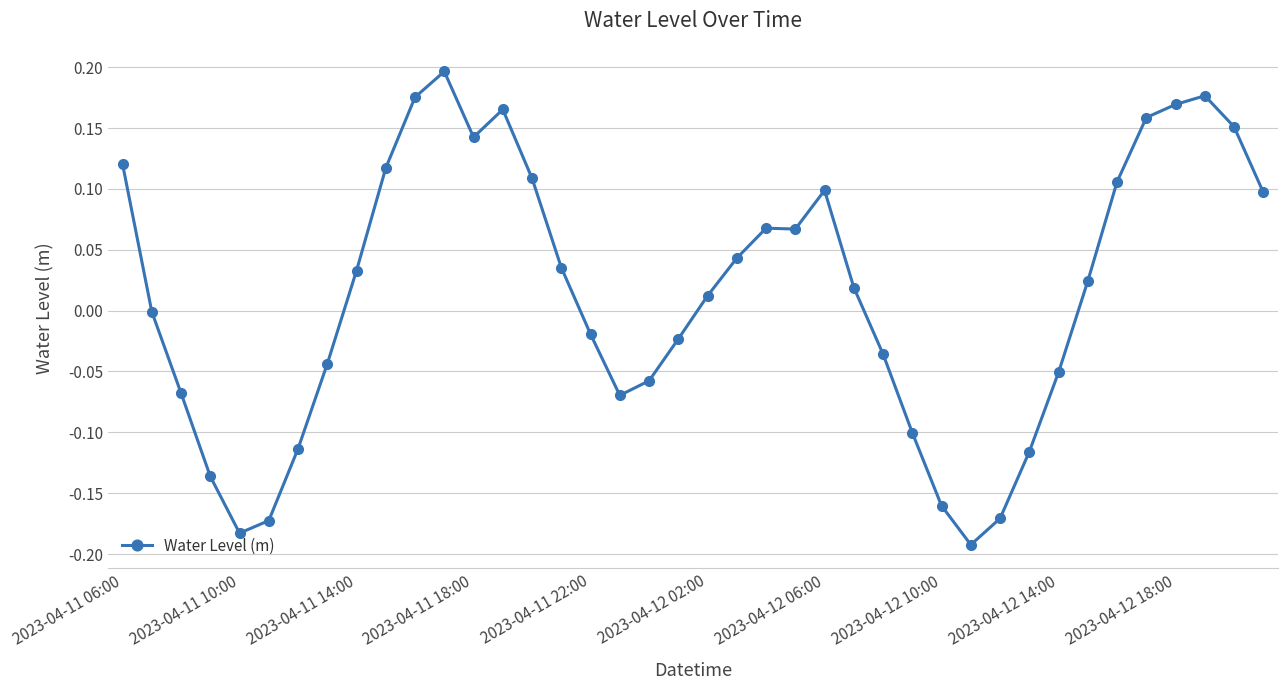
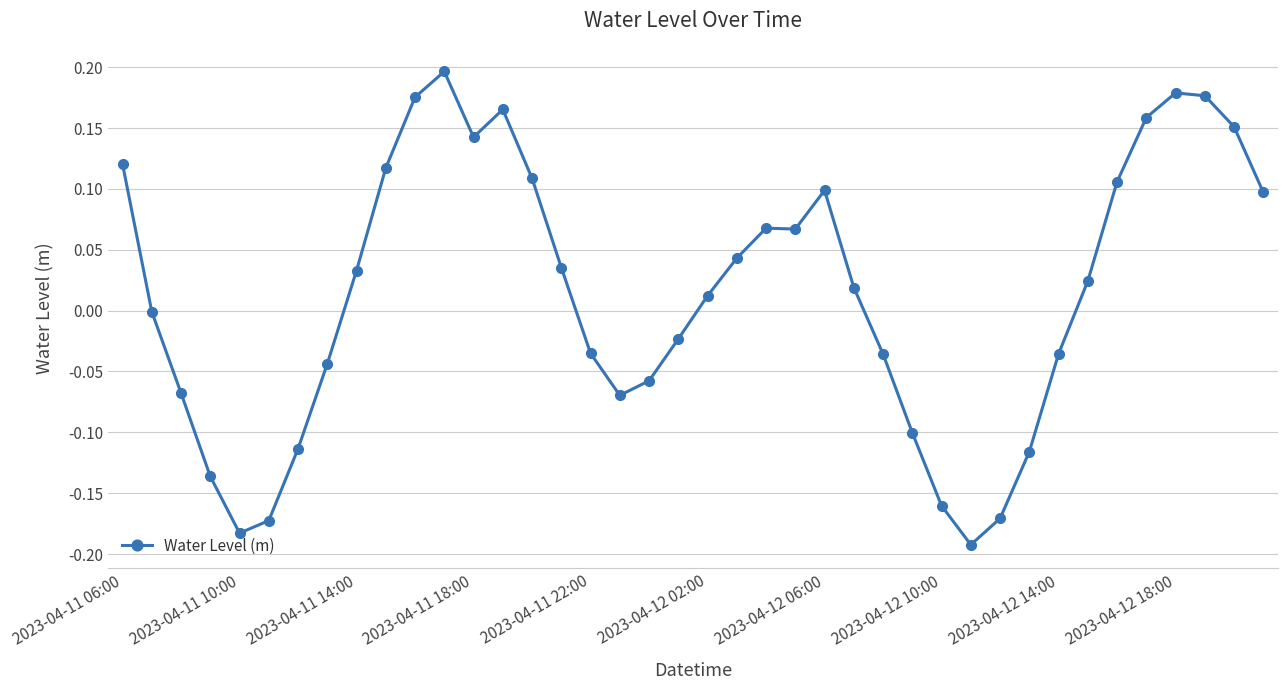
2023-04-11 22:00: -0.019 -> -0.035
2023-04-12 14:00: -0.051 -> -0.036
2023-04-12 18:00: 0.169 -> 0.179
